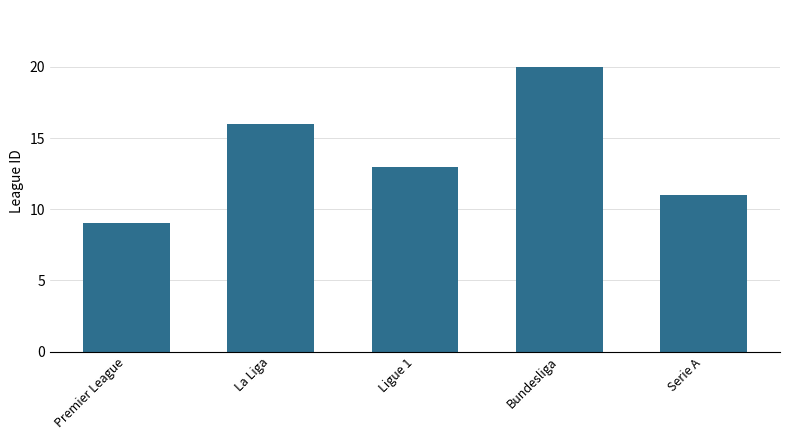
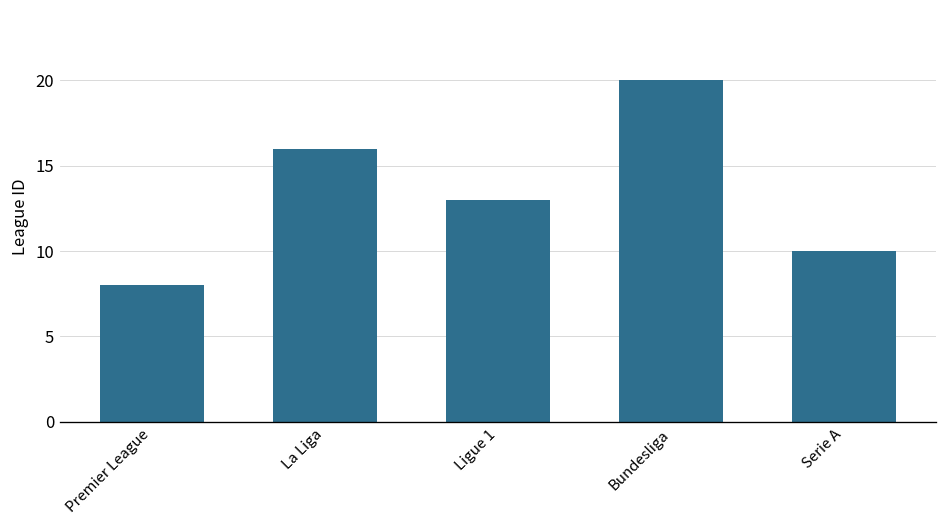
Premier League: 9 -> 8
Serie A: 11 -> 10
